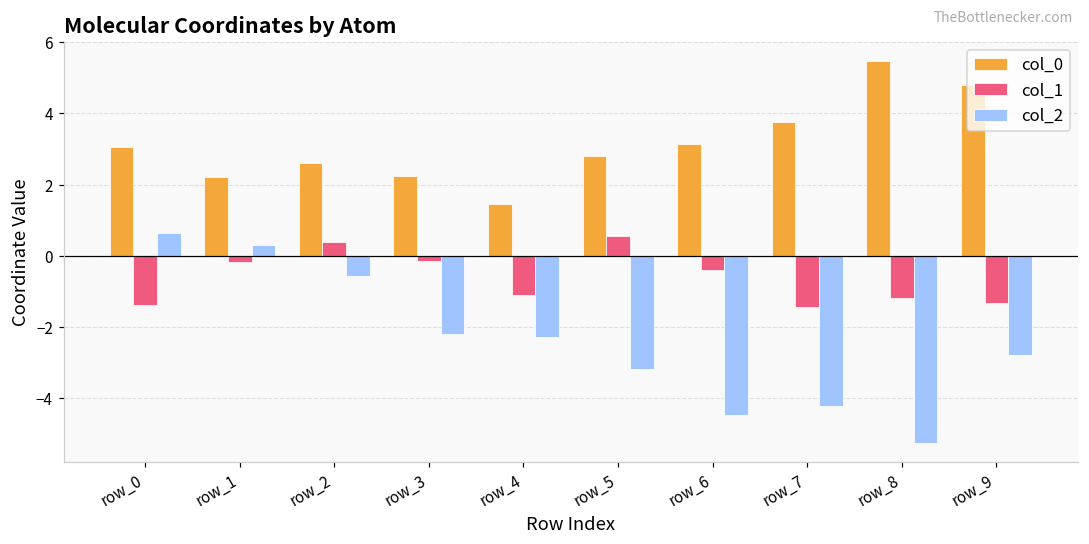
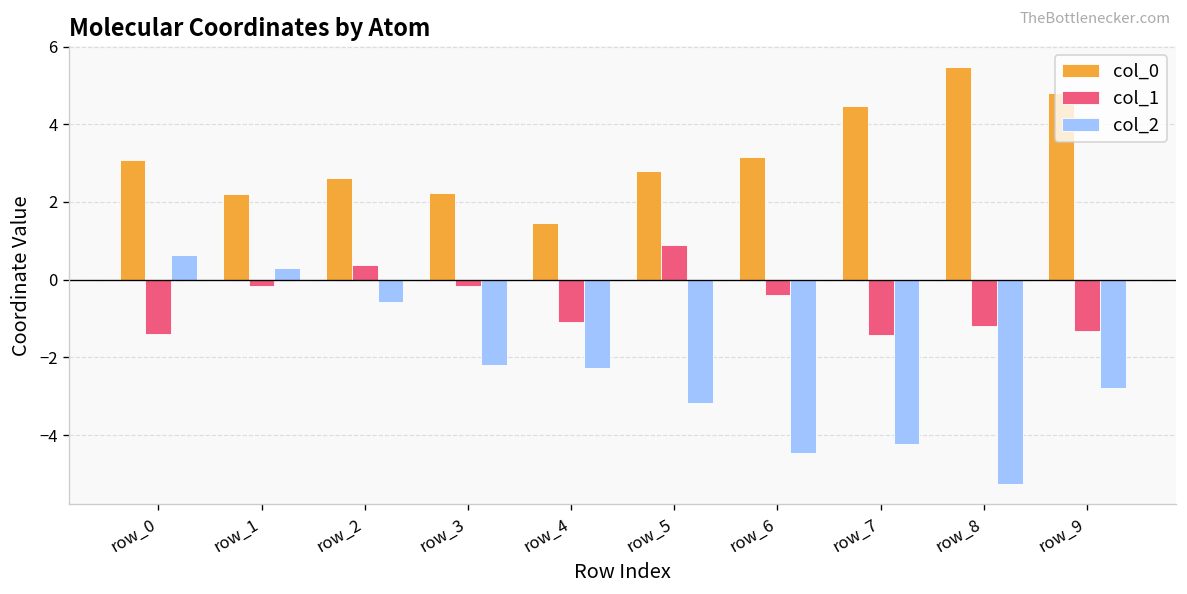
col_1, row_5: 0.6 -> 0.9
col_0, row_7: 3.7 -> 4.5
